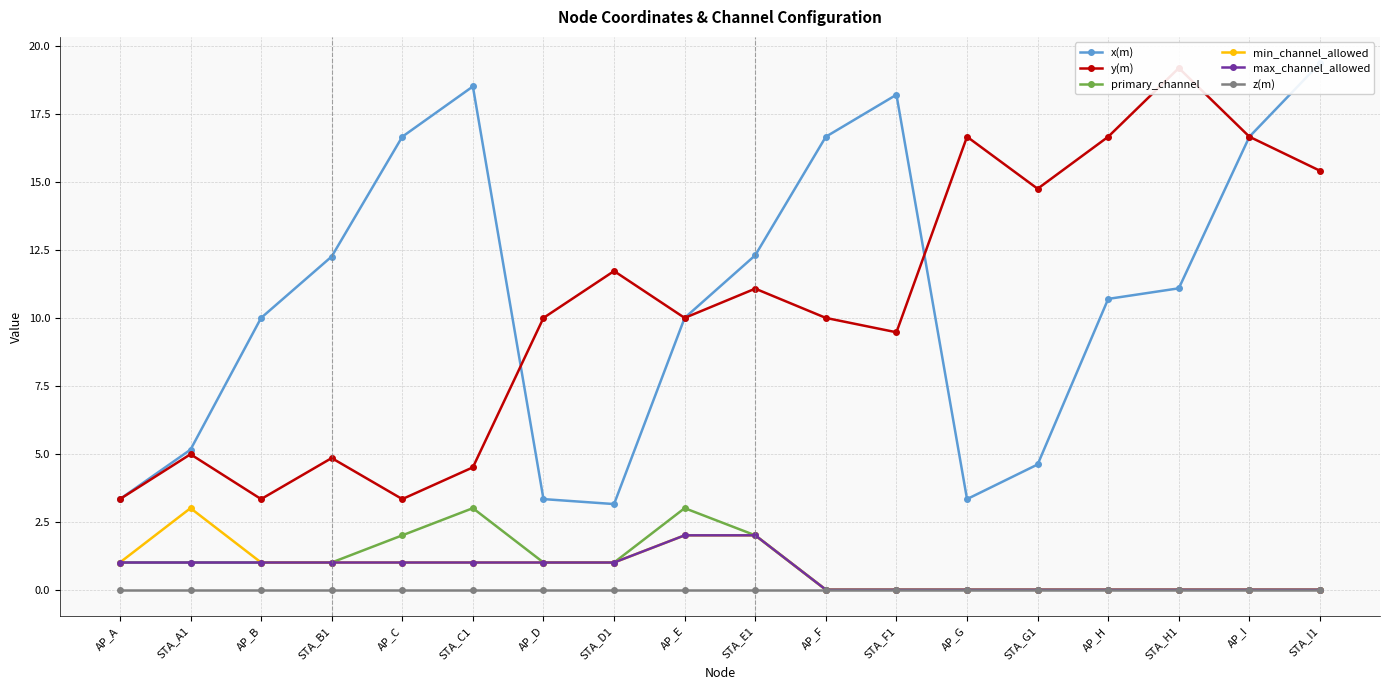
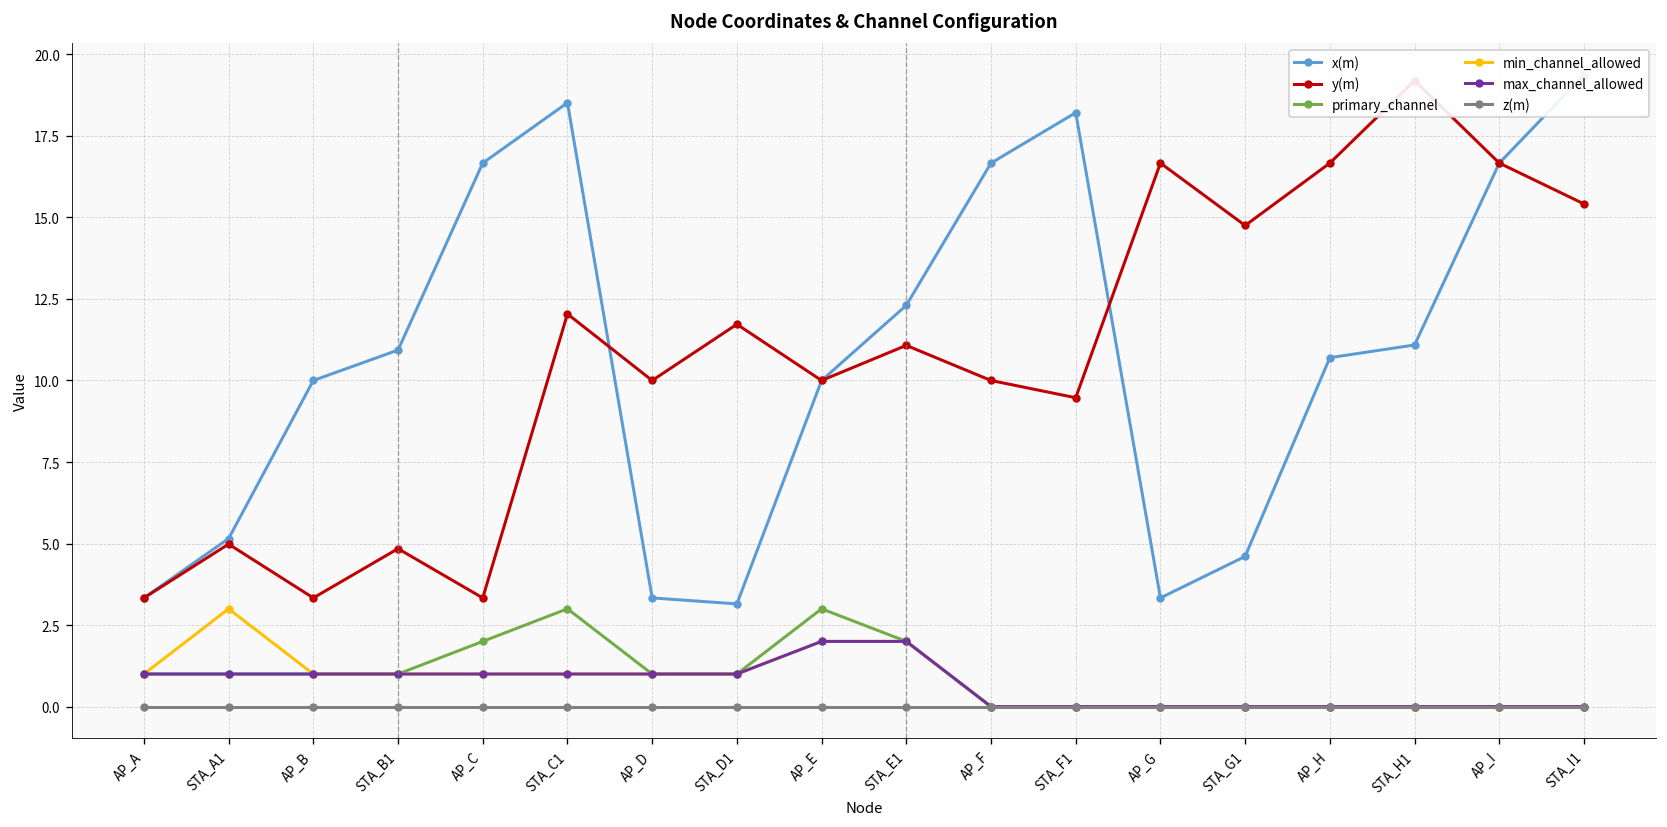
x(m), STA_B1: 12.3 -> 10.9
y(m), STA_C1: 4.5 -> 12.0
